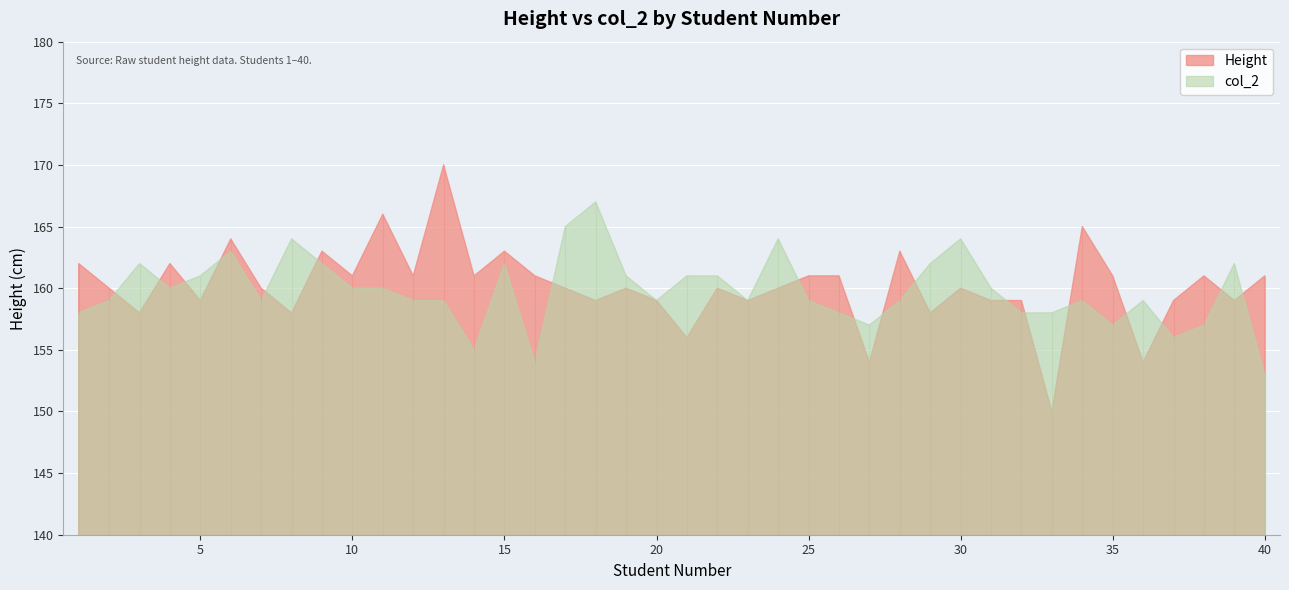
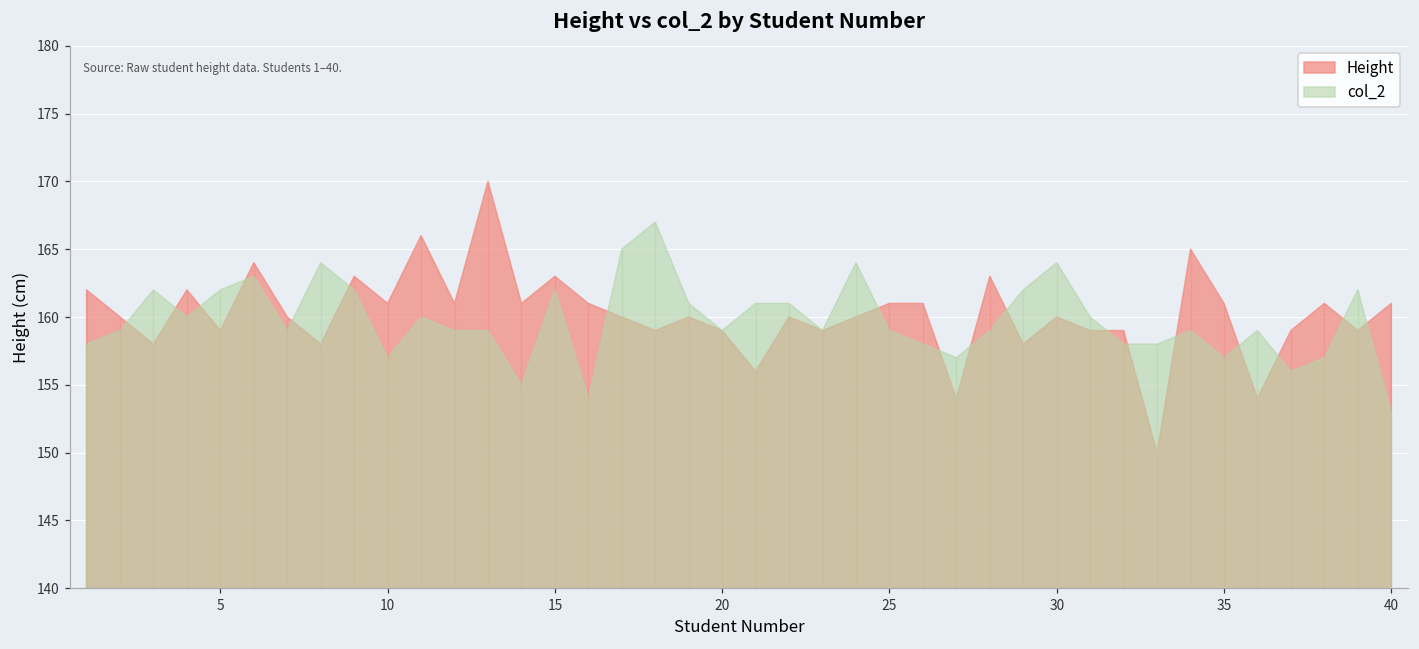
col_2, 5: 161 -> 162
col_2, 10: 160 -> 157
